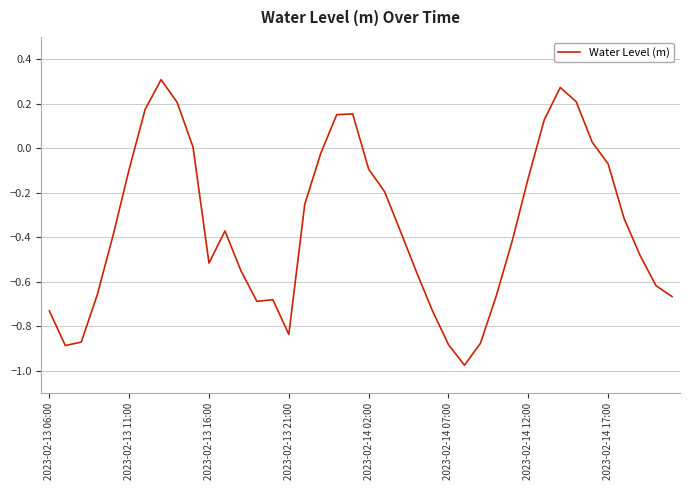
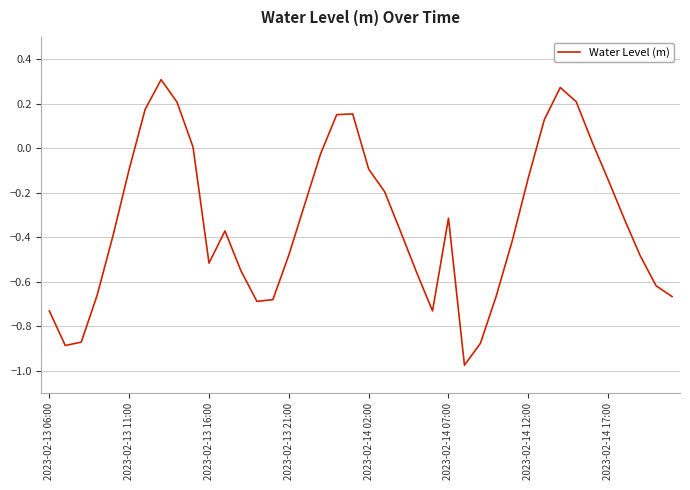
2023-02-13 21:00: -0.84 -> -0.48
2023-02-14 07:00: -0.88 -> -0.31
2023-02-14 17:00: -0.07 -> -0.14
